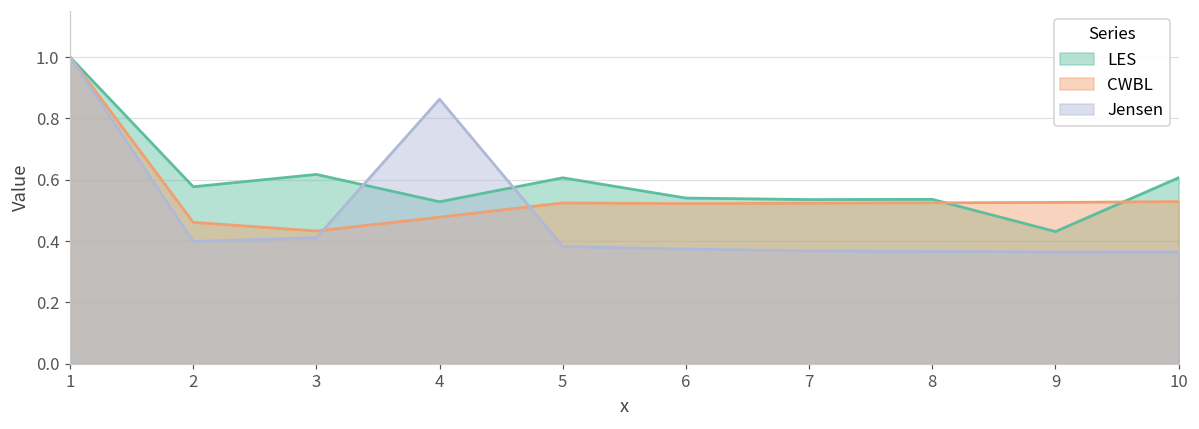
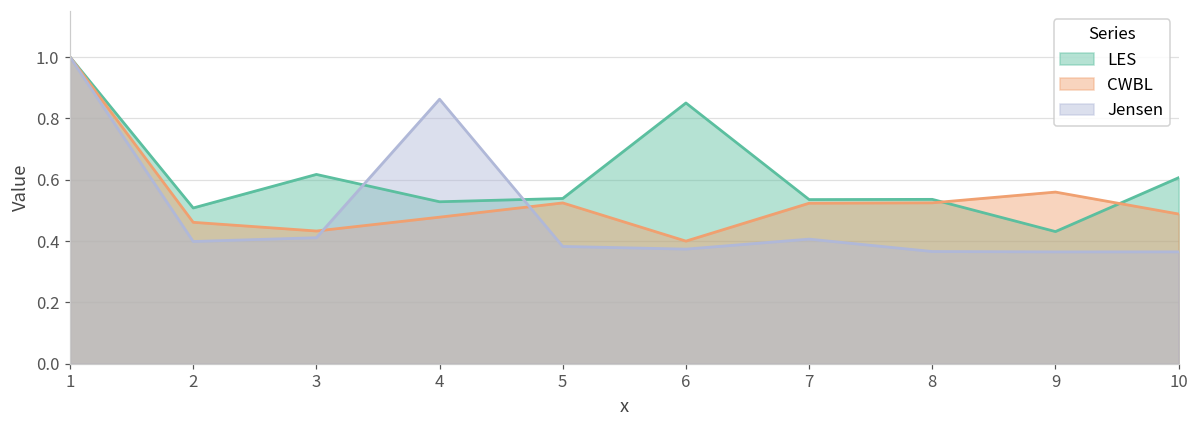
LES, 2: 0.58 -> 0.51
LES, 5: 0.61 -> 0.54
LES, 6: 0.54 -> 0.85
CWBL, 6: 0.52 -> 0.40
Jensen, 7: 0.37 -> 0.41
CWBL, 9: 0.53 -> 0.56
CWBL, 10: 0.53 -> 0.49
